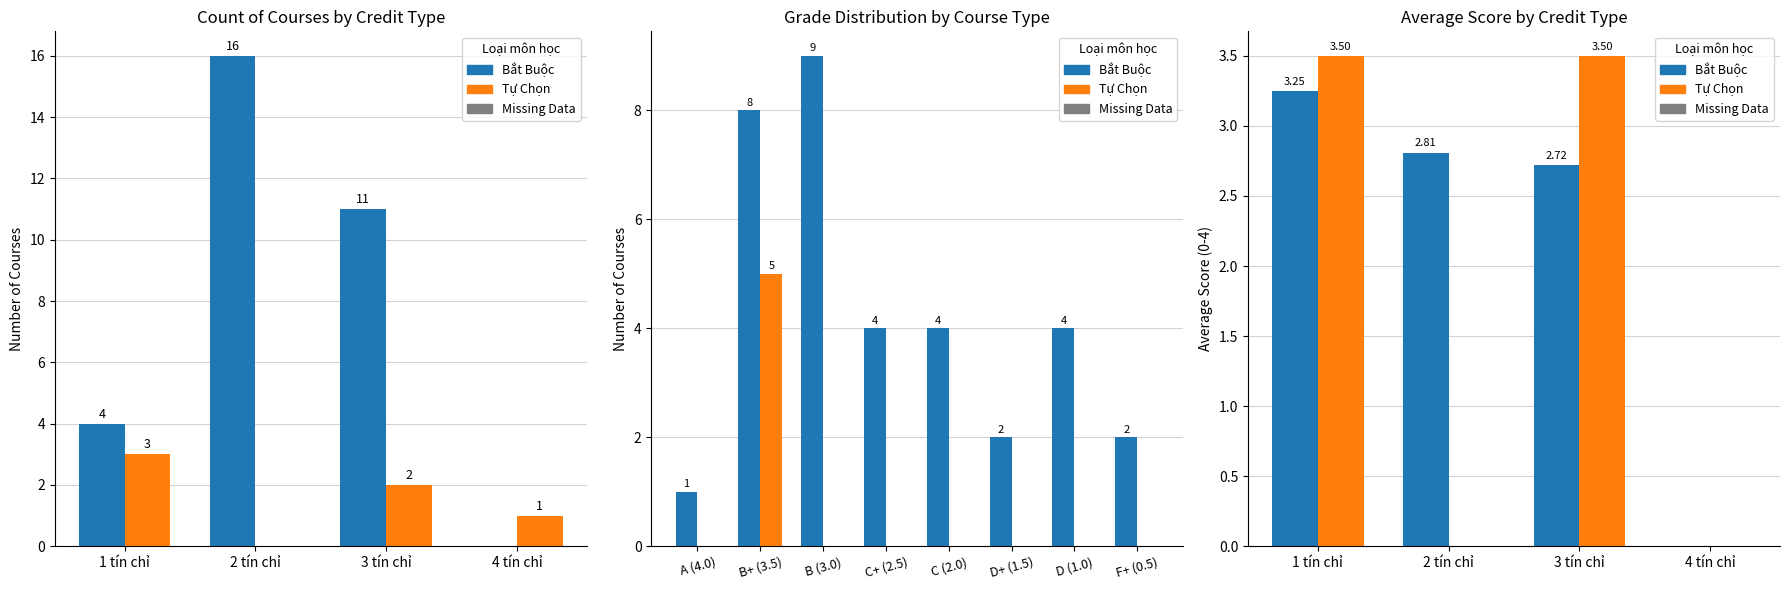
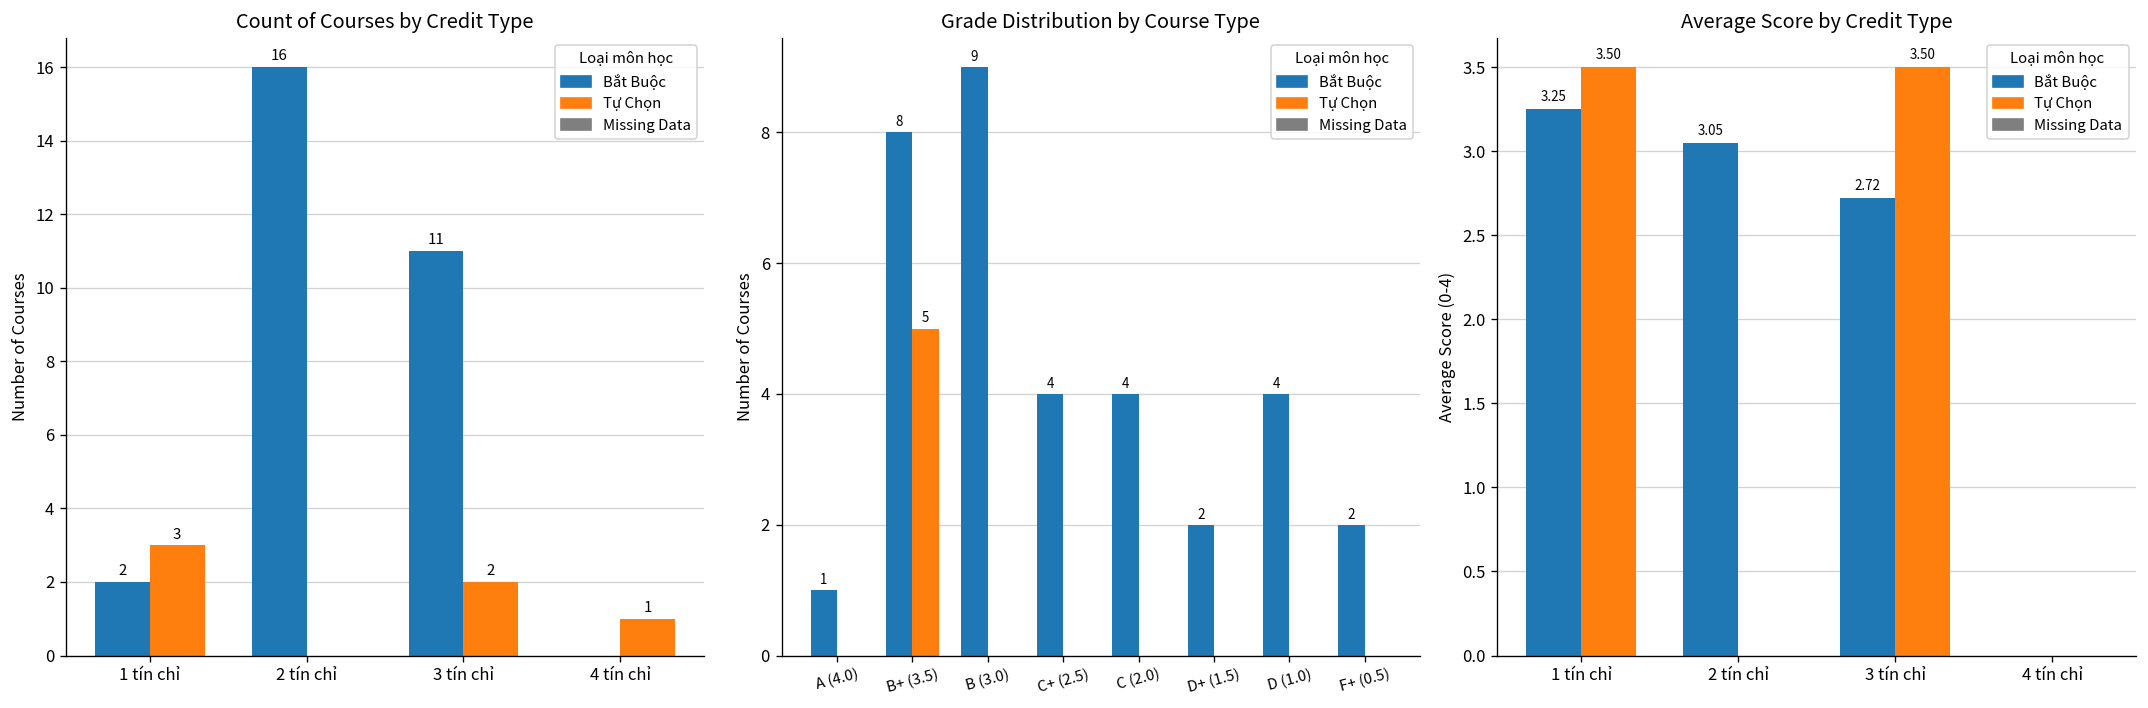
Count of Courses by Credit Type, Bắt Buộc, 1 tín chỉ: 4 -> 2
Average Score by Credit Type, Bắt Buộc, 2 tín chỉ: 2.81 -> 3.05
